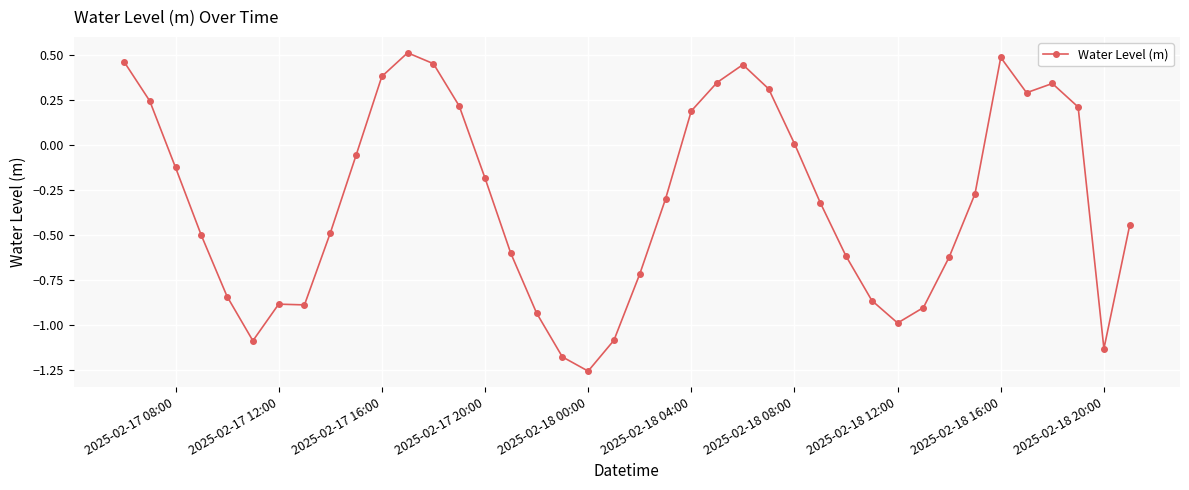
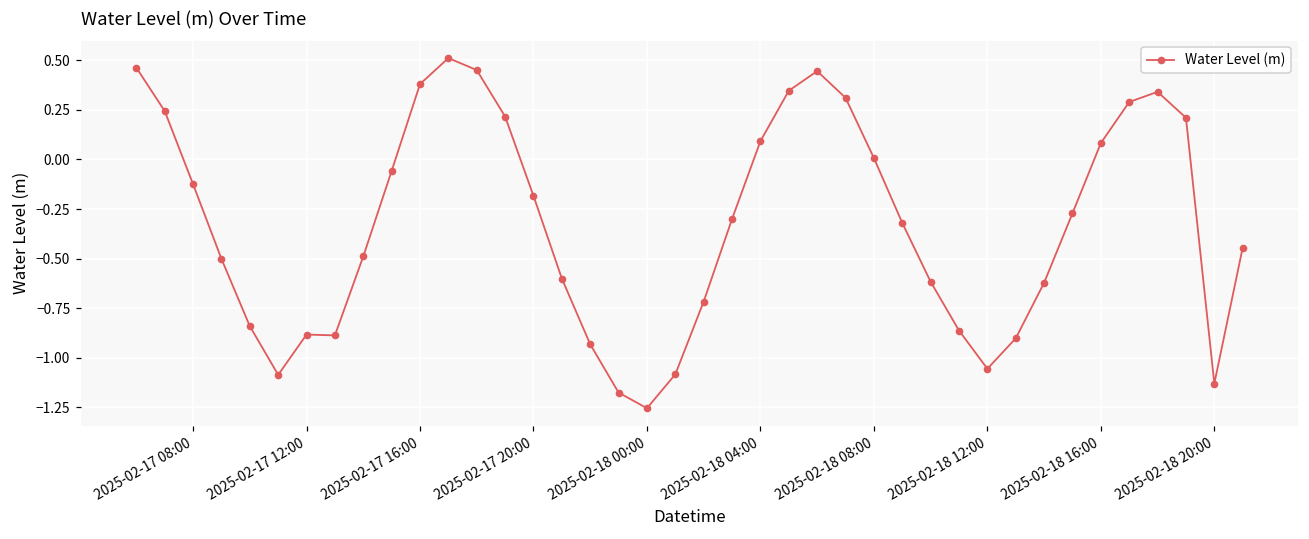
2025-02-18 04:00: 0.19 -> 0.09
2025-02-18 12:00: -0.99 -> -1.06
2025-02-18 16:00: 0.49 -> 0.08
